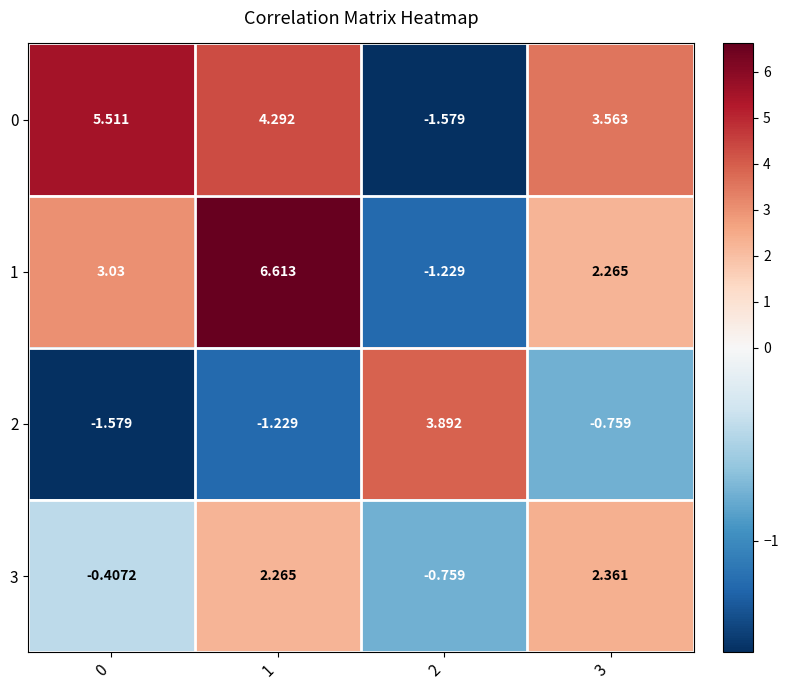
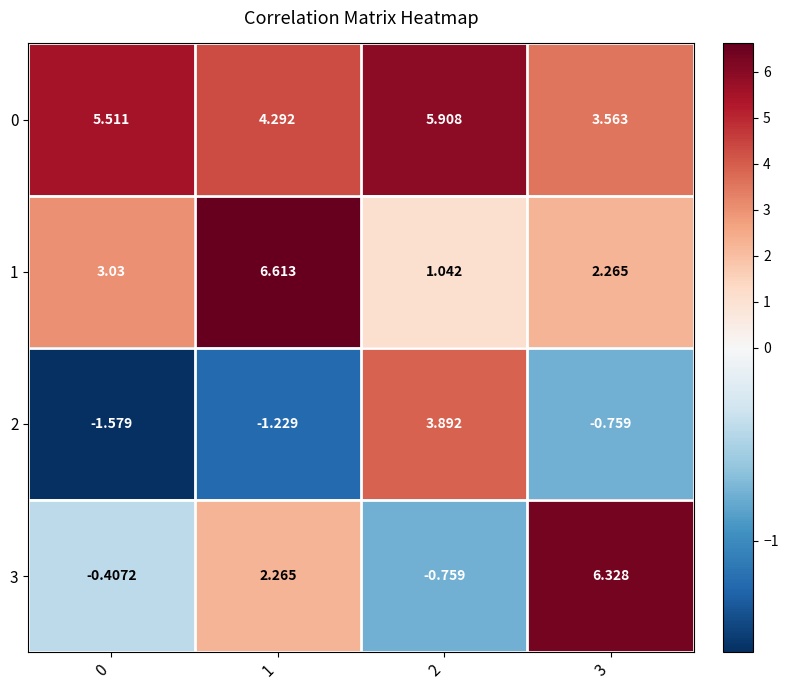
0, 2: -1.579 -> 5.908
1, 2: -1.229 -> 1.042
3, 3: 2.361 -> 6.328
